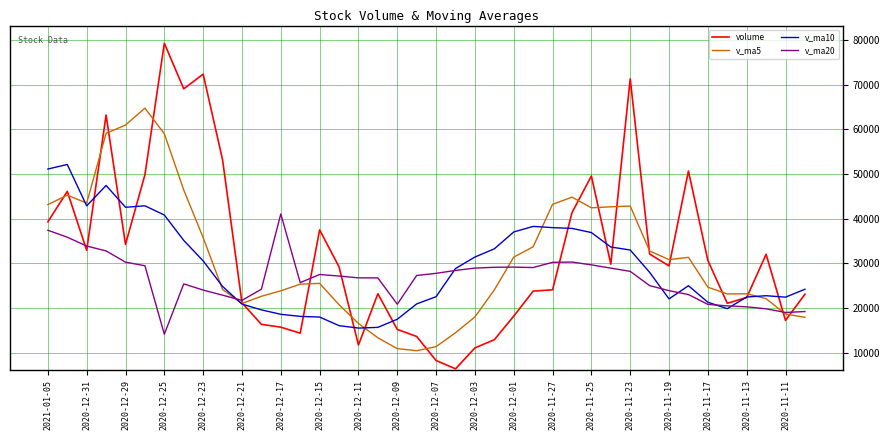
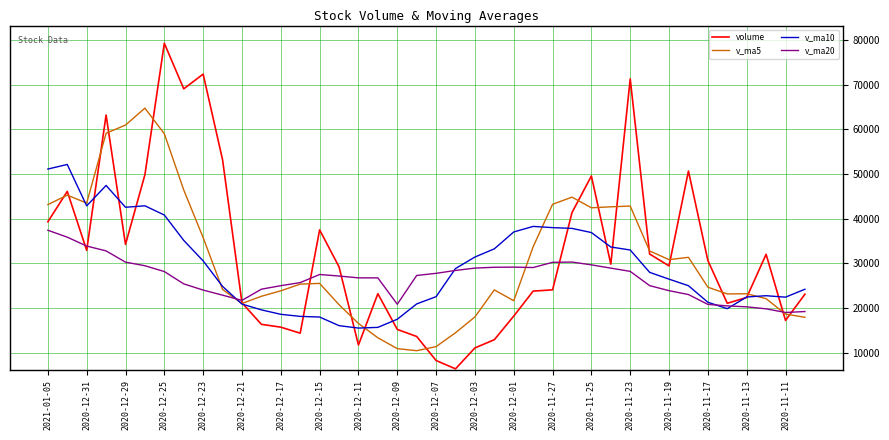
v_ma20, 2020-12-25: 14000 -> 28000
v_ma20, 2020-12-17: 41000 -> 25000
v_ma5, 2020-12-01: 31000 -> 22000
v_ma10, 2020-11-19: 22000 -> 26000
